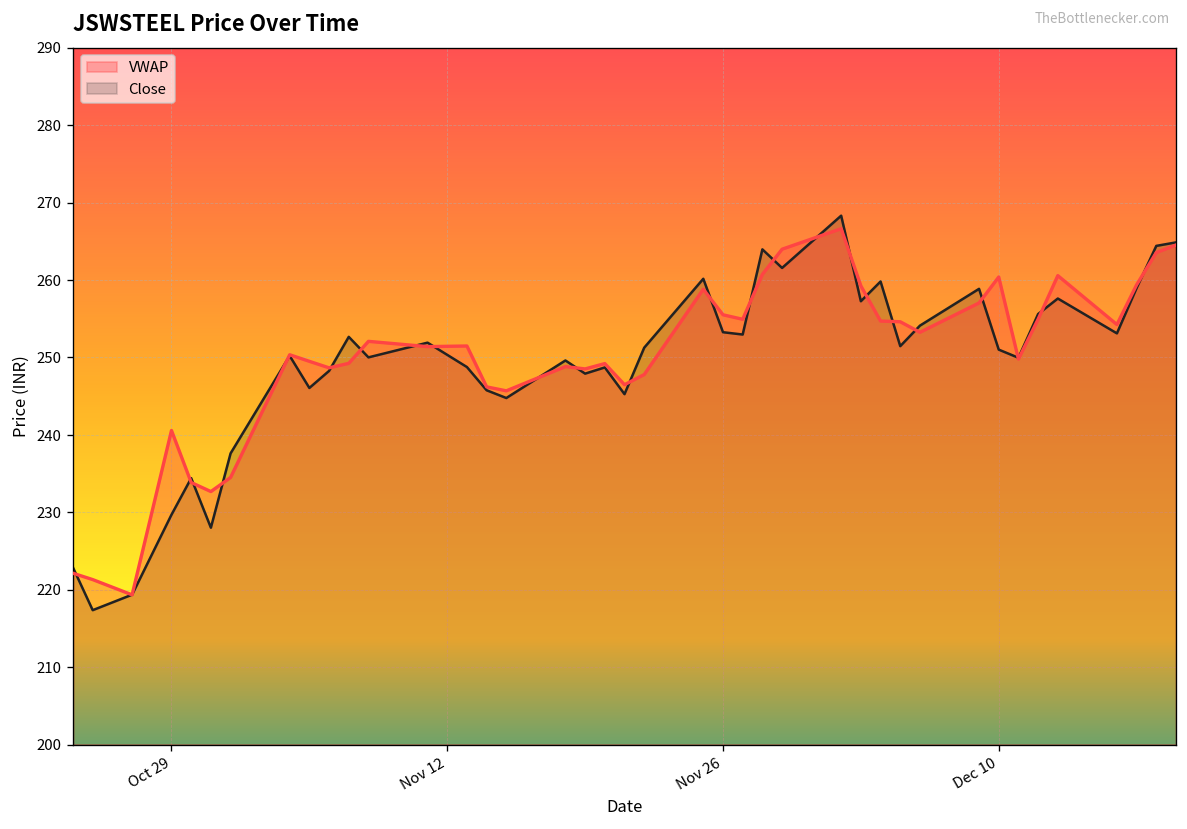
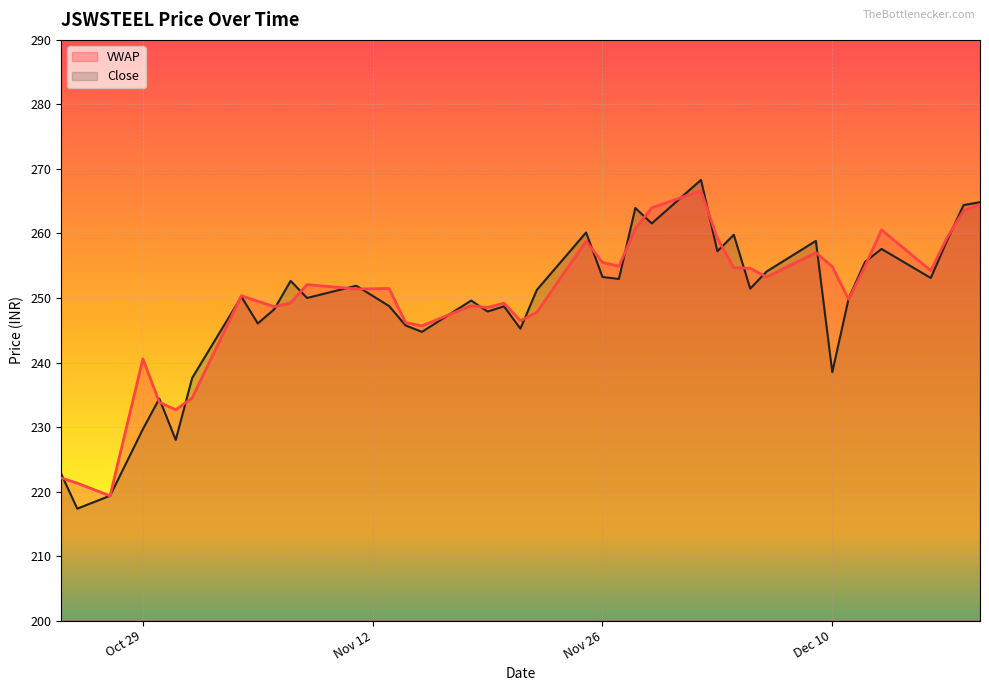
VWAP, Dec 10: 260 -> 255
Close, Dec 10: 251 -> 239
